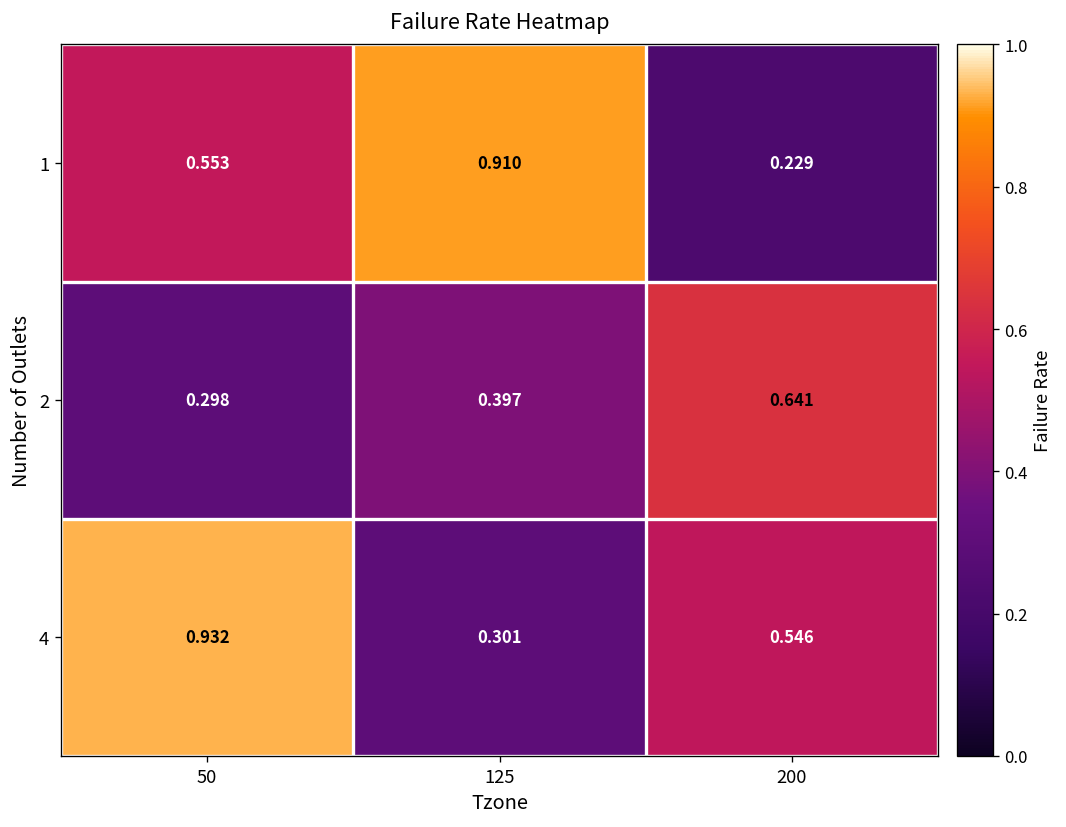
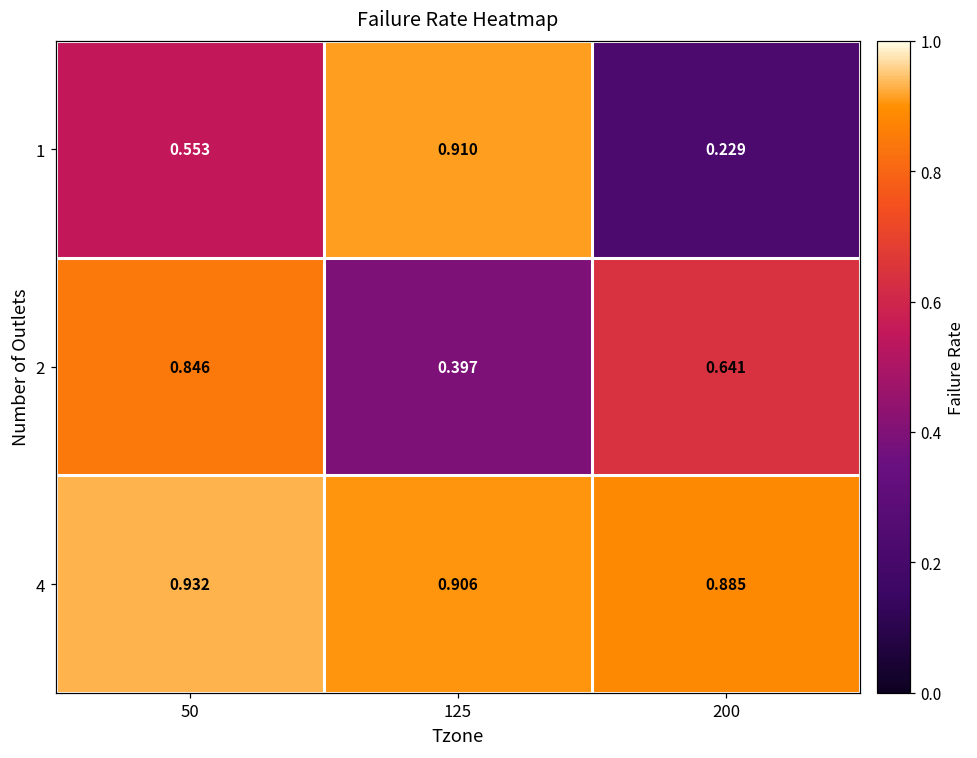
2, 50: 0.298 -> 0.846
4, 125: 0.301 -> 0.906
4, 200: 0.546 -> 0.885
